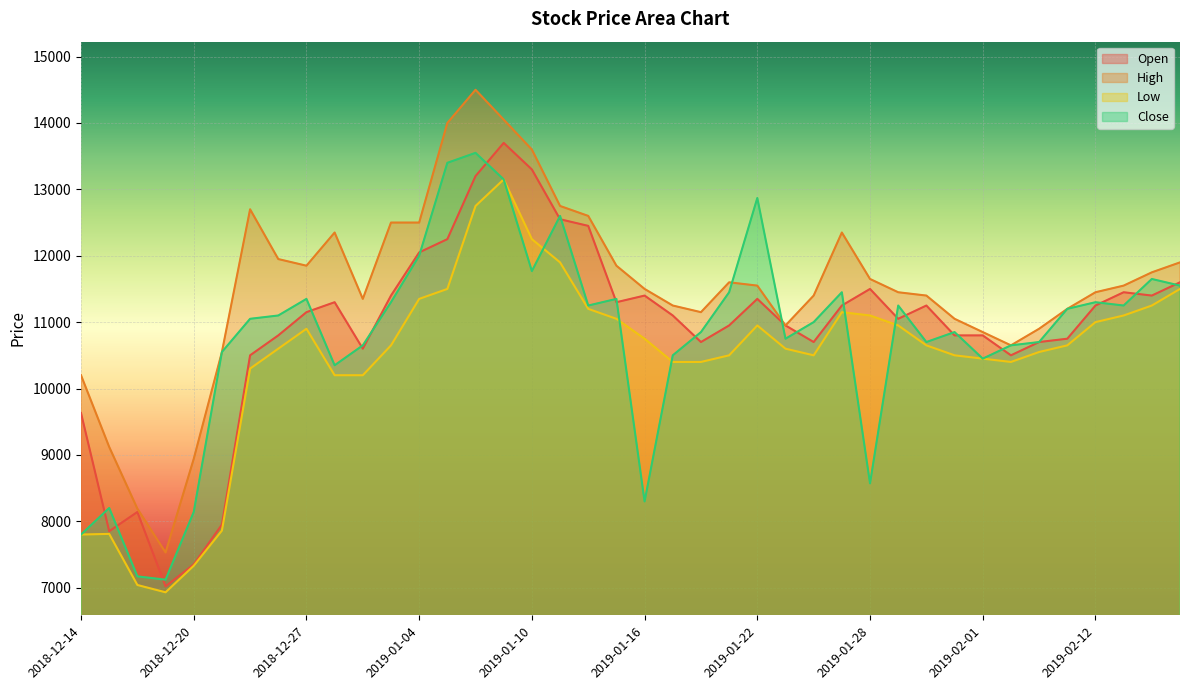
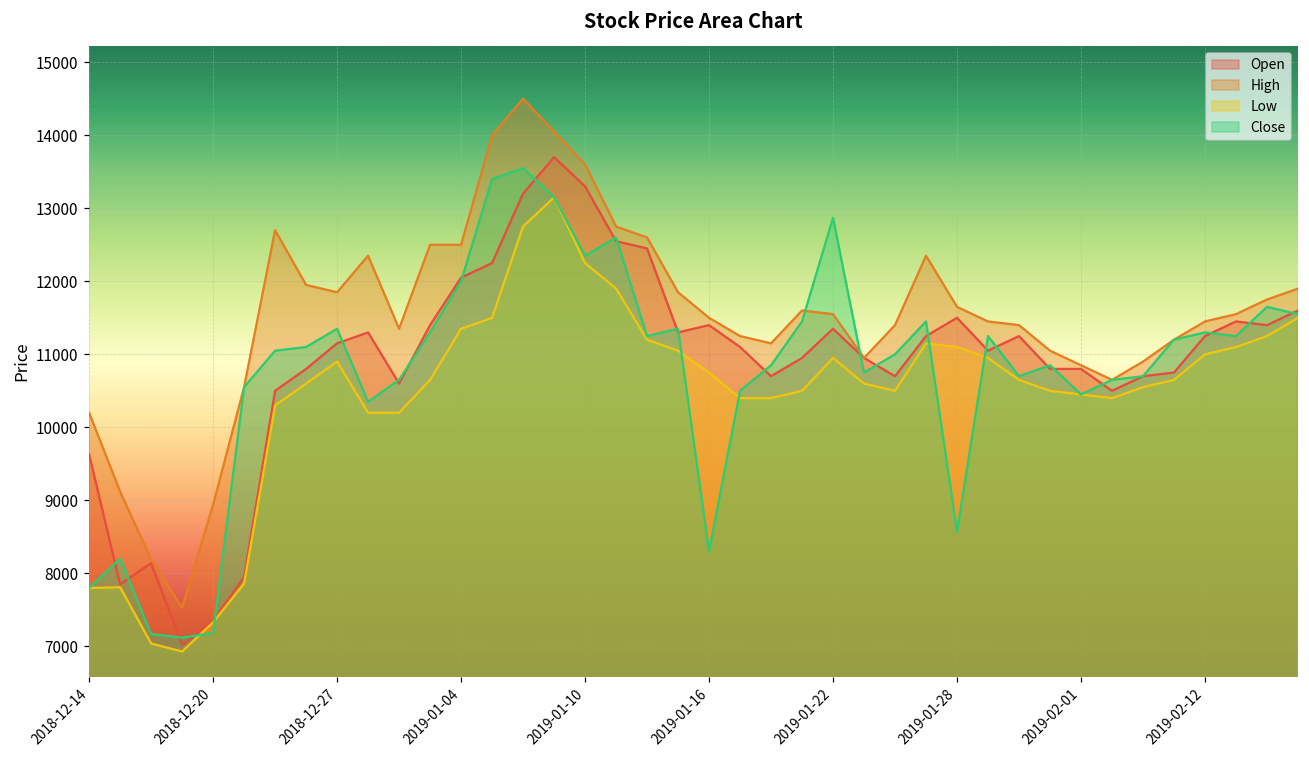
Close, 2018-12-20: 8100 -> 7200
Close, 2019-01-10: 11800 -> 12400
